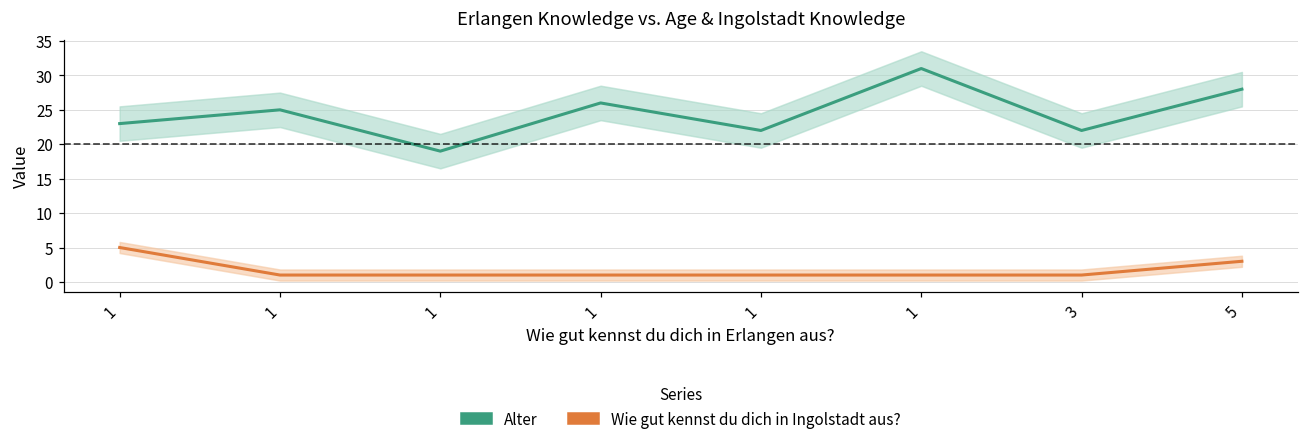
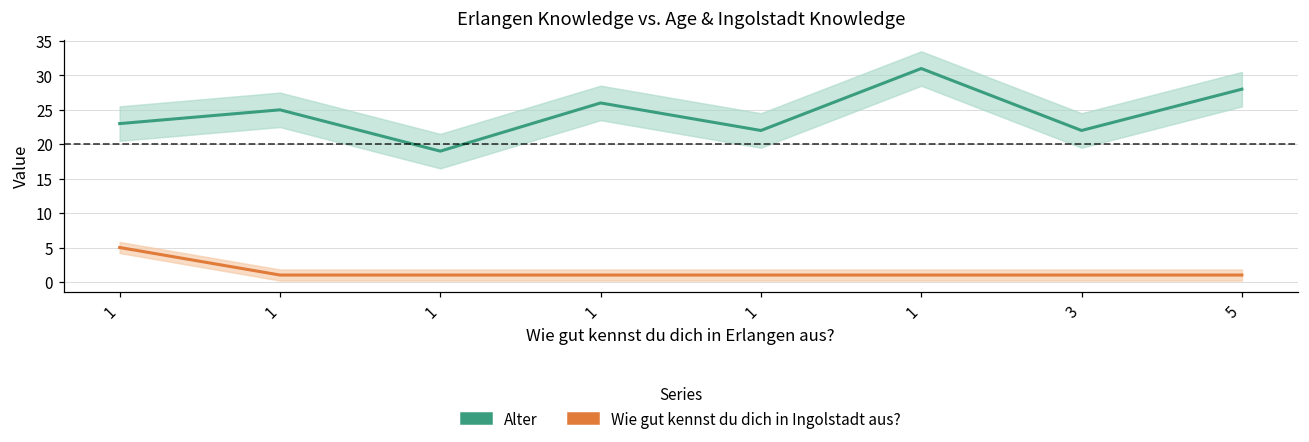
Wie gut kennst du dich in Ingolstadt aus?, 5: 3 -> 1
